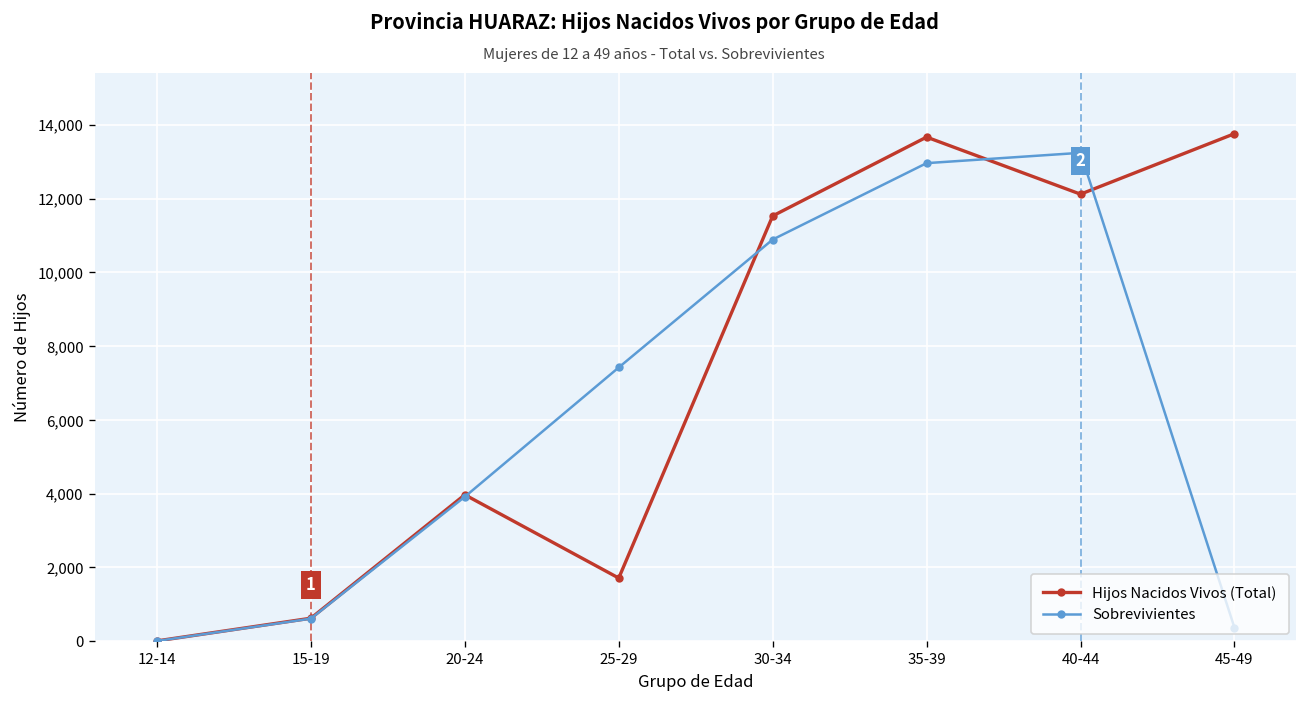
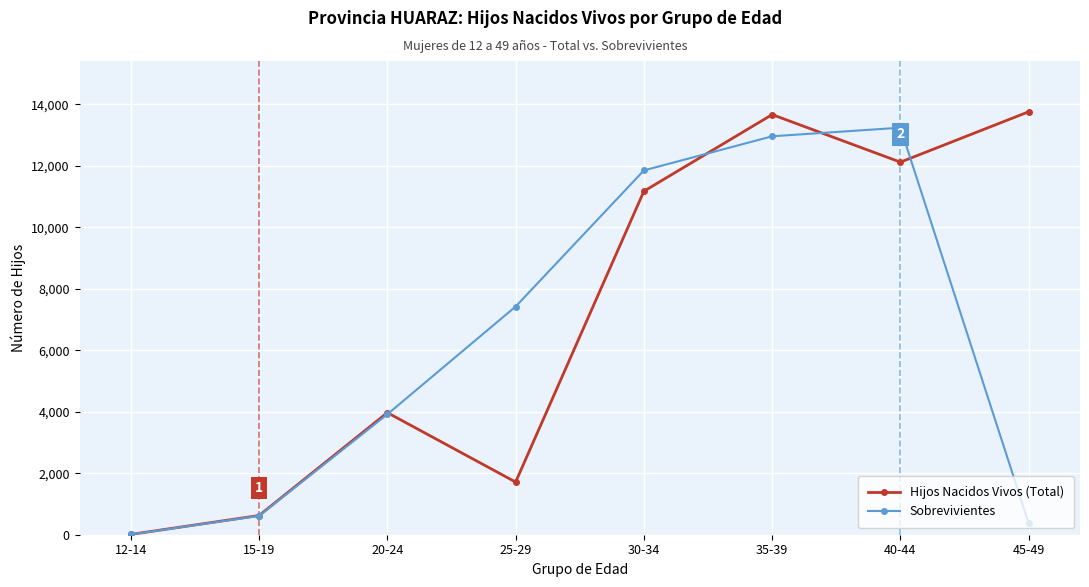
Hijos Nacidos Vivos (Total), 30-34: 11,500 -> 11,200
Sobrevivientes, 30-34: 10,900 -> 11,900
